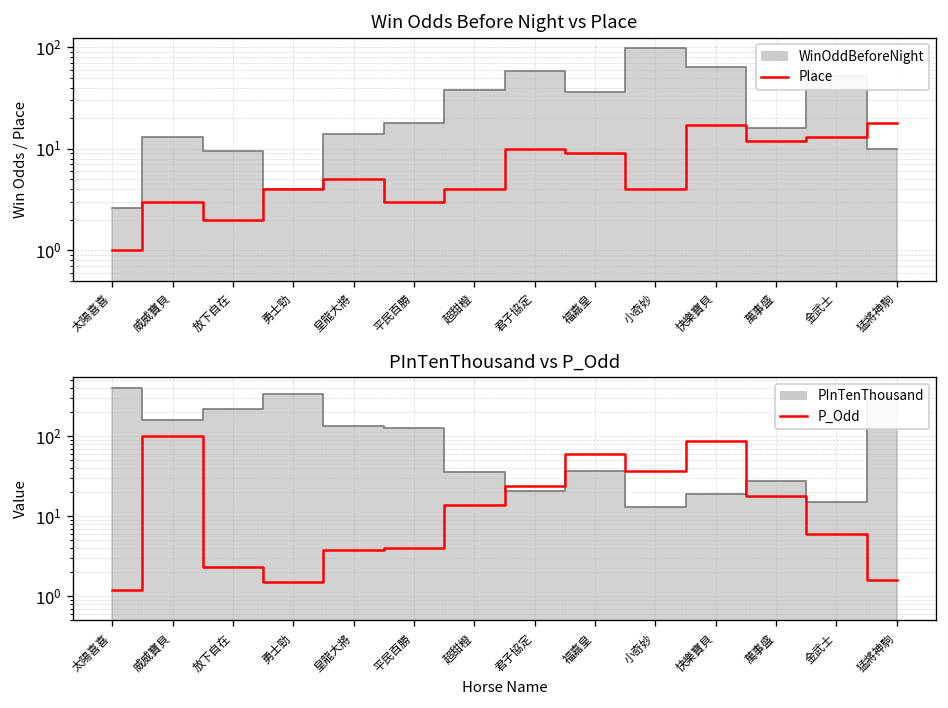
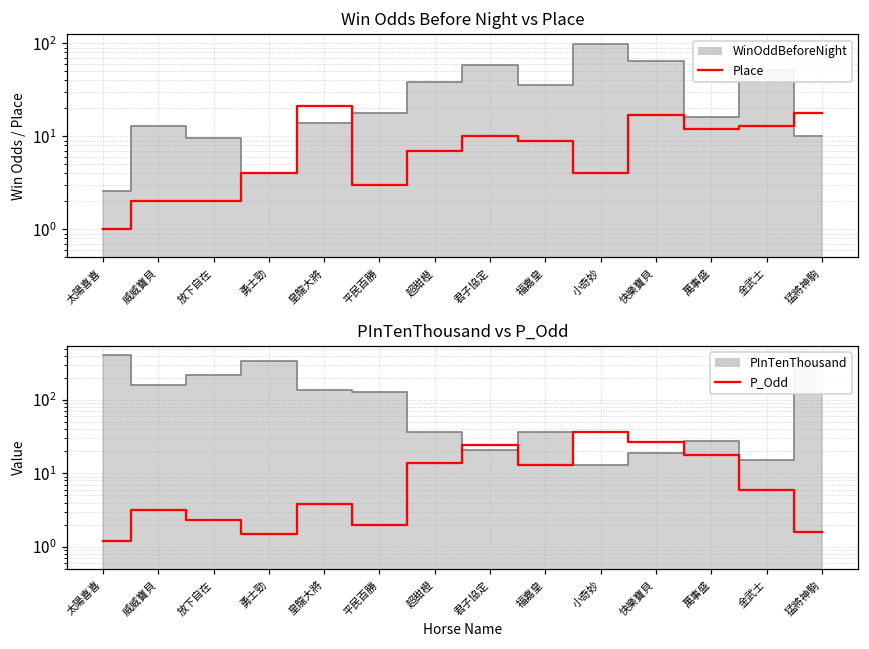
Win Odds Before Night vs Place, Place, 威威寶貝: 3 -> 2
Win Odds Before Night vs Place, Place, 皇龍大將: 5 -> 21
Win Odds Before Night vs Place, Place, 超甜橙: 4 -> 7
PInTenThousand vs P_Odd, P_Odd, 威威寶貝: 100 -> 3
PInTenThousand vs P_Odd, P_Odd, 平民百勝: 4 -> 2
PInTenThousand vs P_Odd, P_Odd, 福嘉皇: 60 -> 13
PInTenThousand vs P_Odd, P_Odd, 快樂寶貝: 90 -> 27
